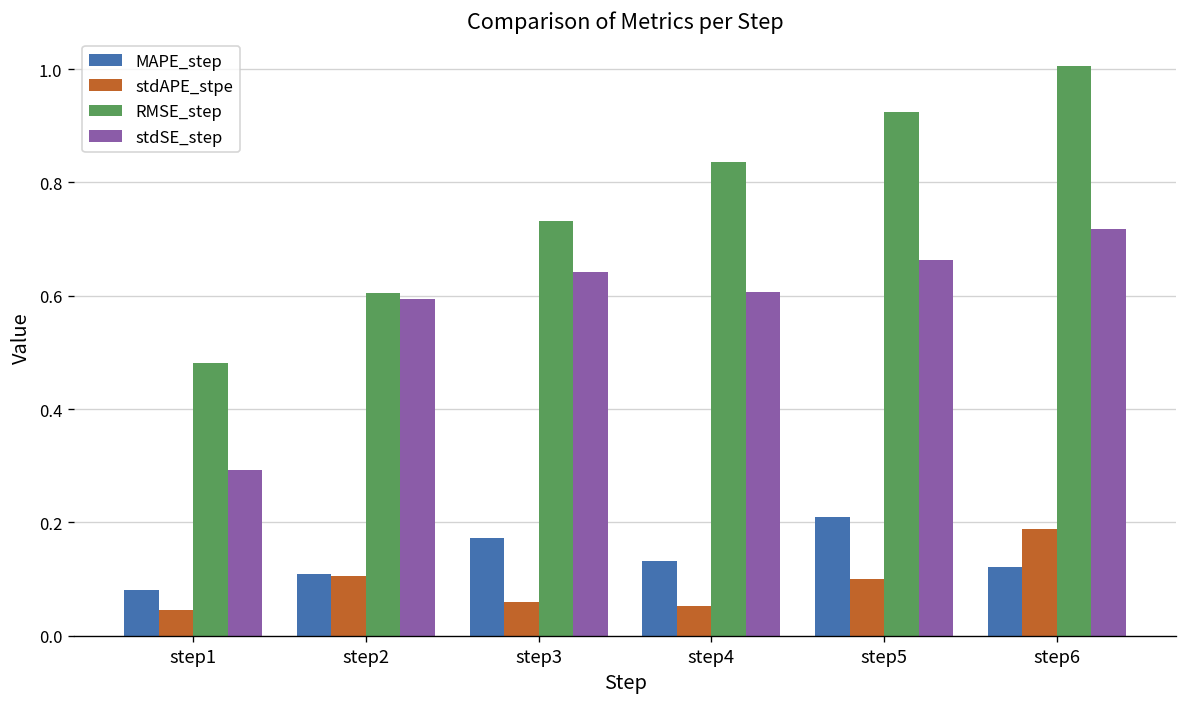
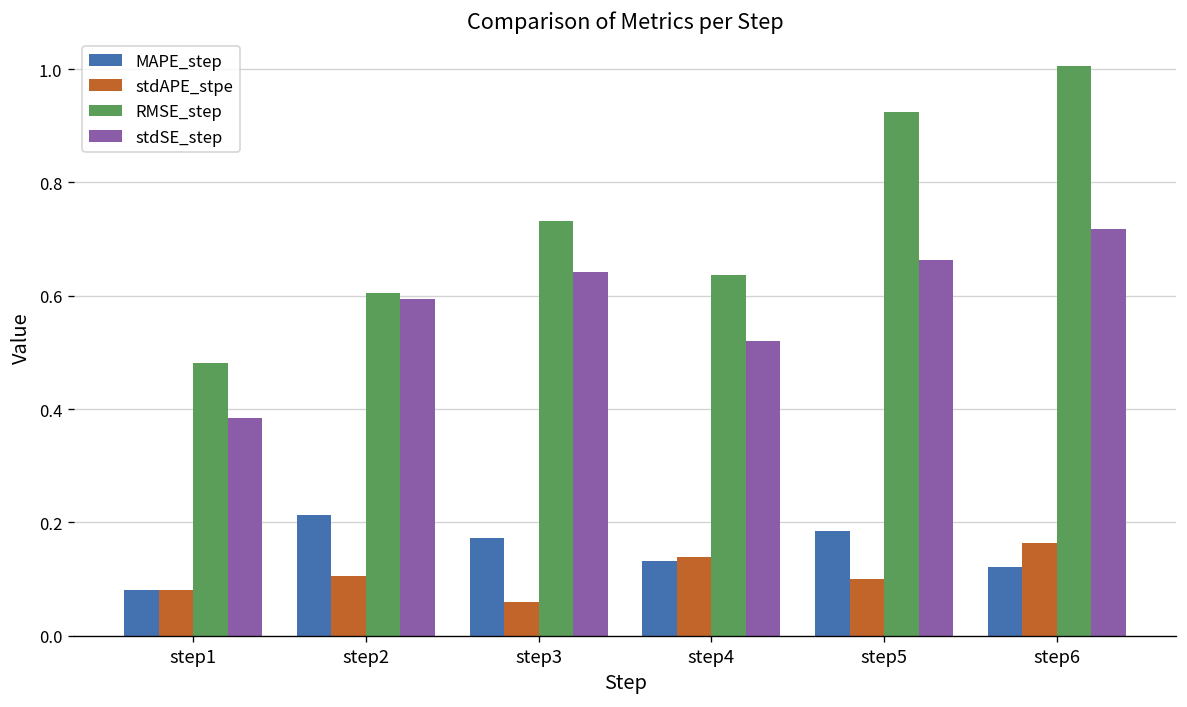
stdAPE_stpe, step1: 0.05 -> 0.08
stdSE_step, step1: 0.29 -> 0.38
MAPE_step, step2: 0.11 -> 0.21
stdAPE_stpe, step4: 0.05 -> 0.14
RMSE_step, step4: 0.84 -> 0.64
stdSE_step, step4: 0.61 -> 0.52
MAPE_step, step5: 0.21 -> 0.19
stdAPE_stpe, step6: 0.19 -> 0.16
